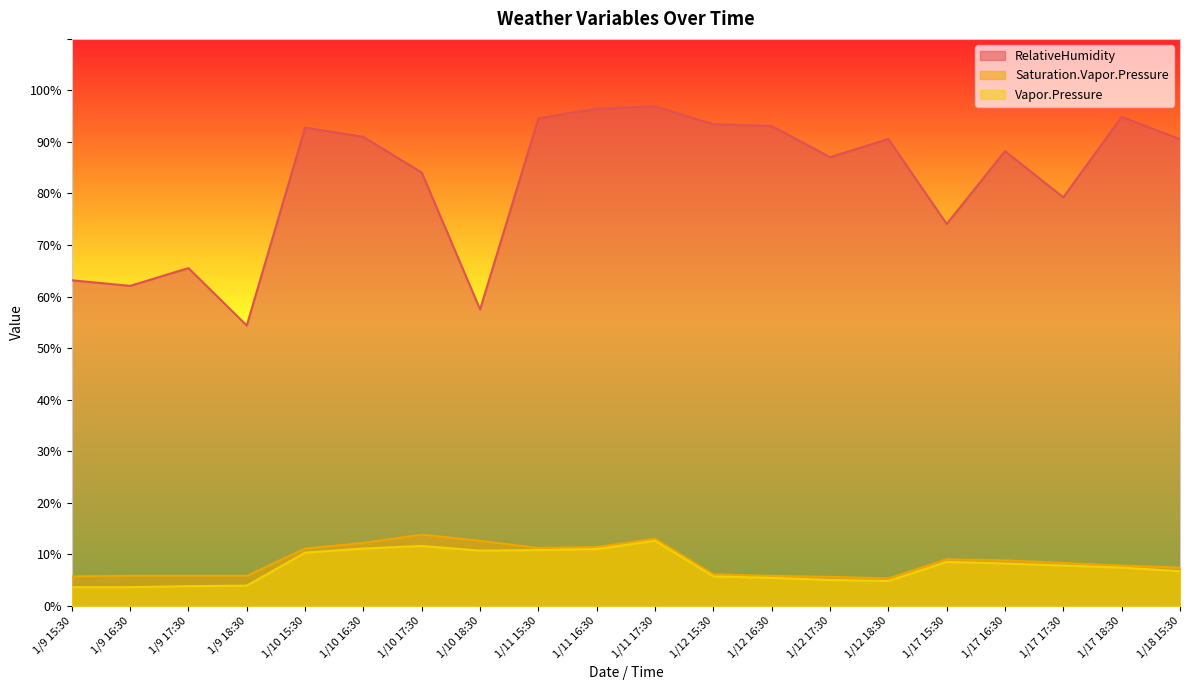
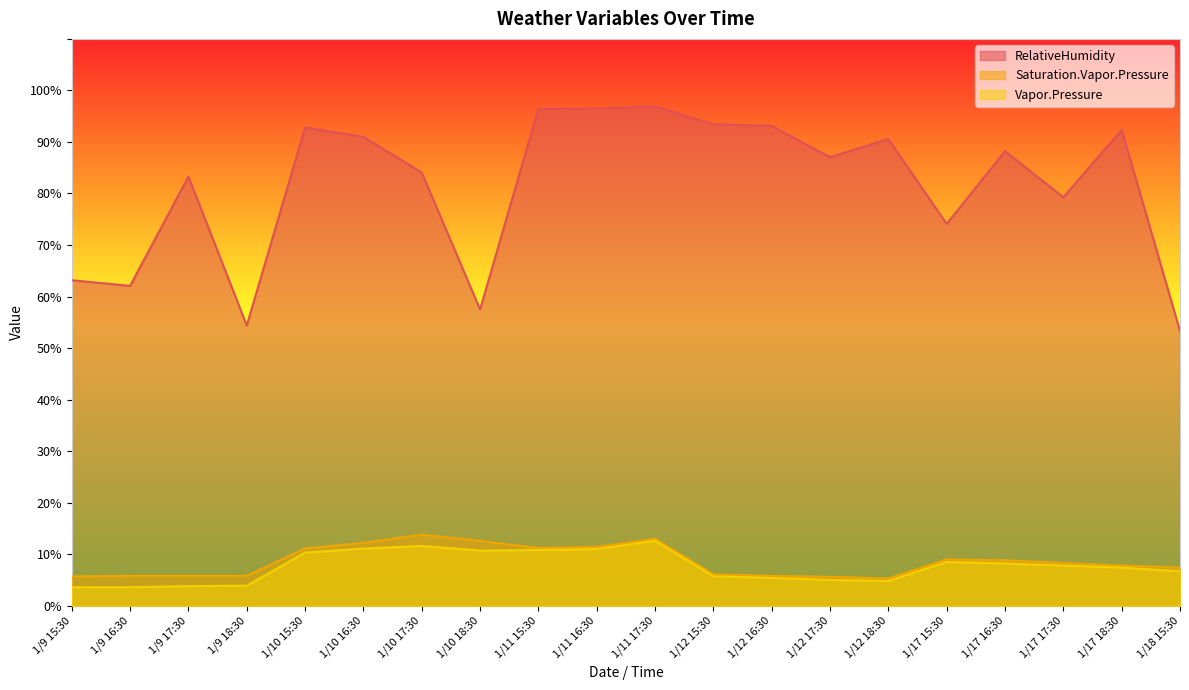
RelativeHumidity, 1/9 17:30: 66% -> 83%
RelativeHumidity, 1/11 15:30: 95% -> 96%
RelativeHumidity, 1/17 18:30: 95% -> 92%
RelativeHumidity, 1/18 15:30: 91% -> 53%
